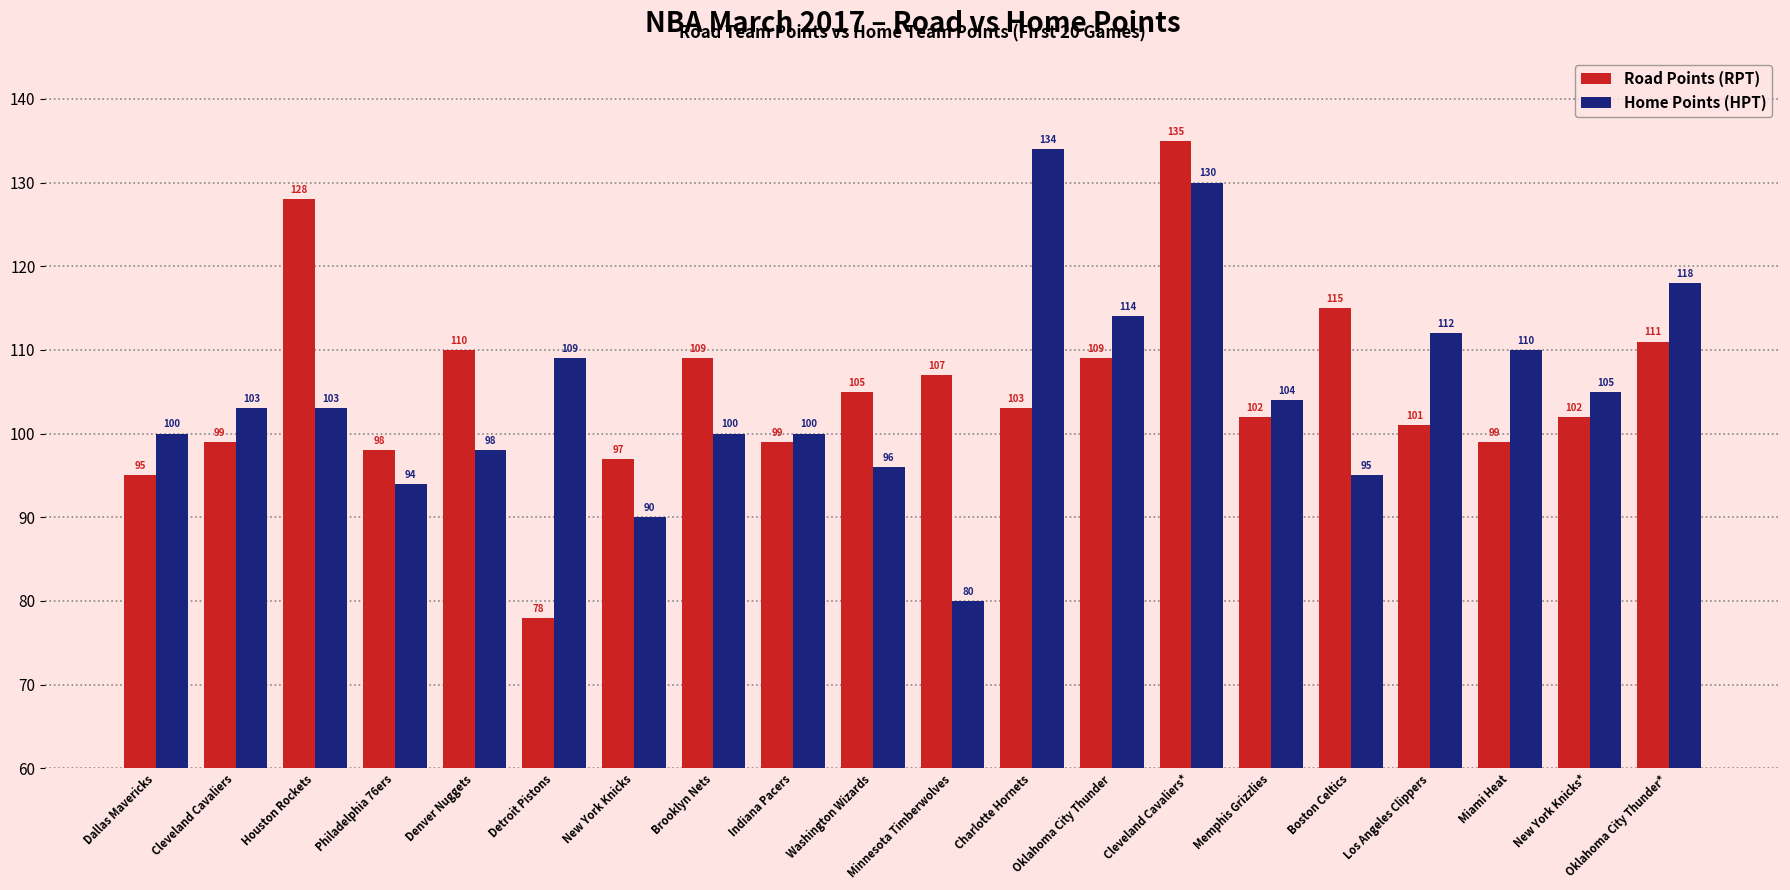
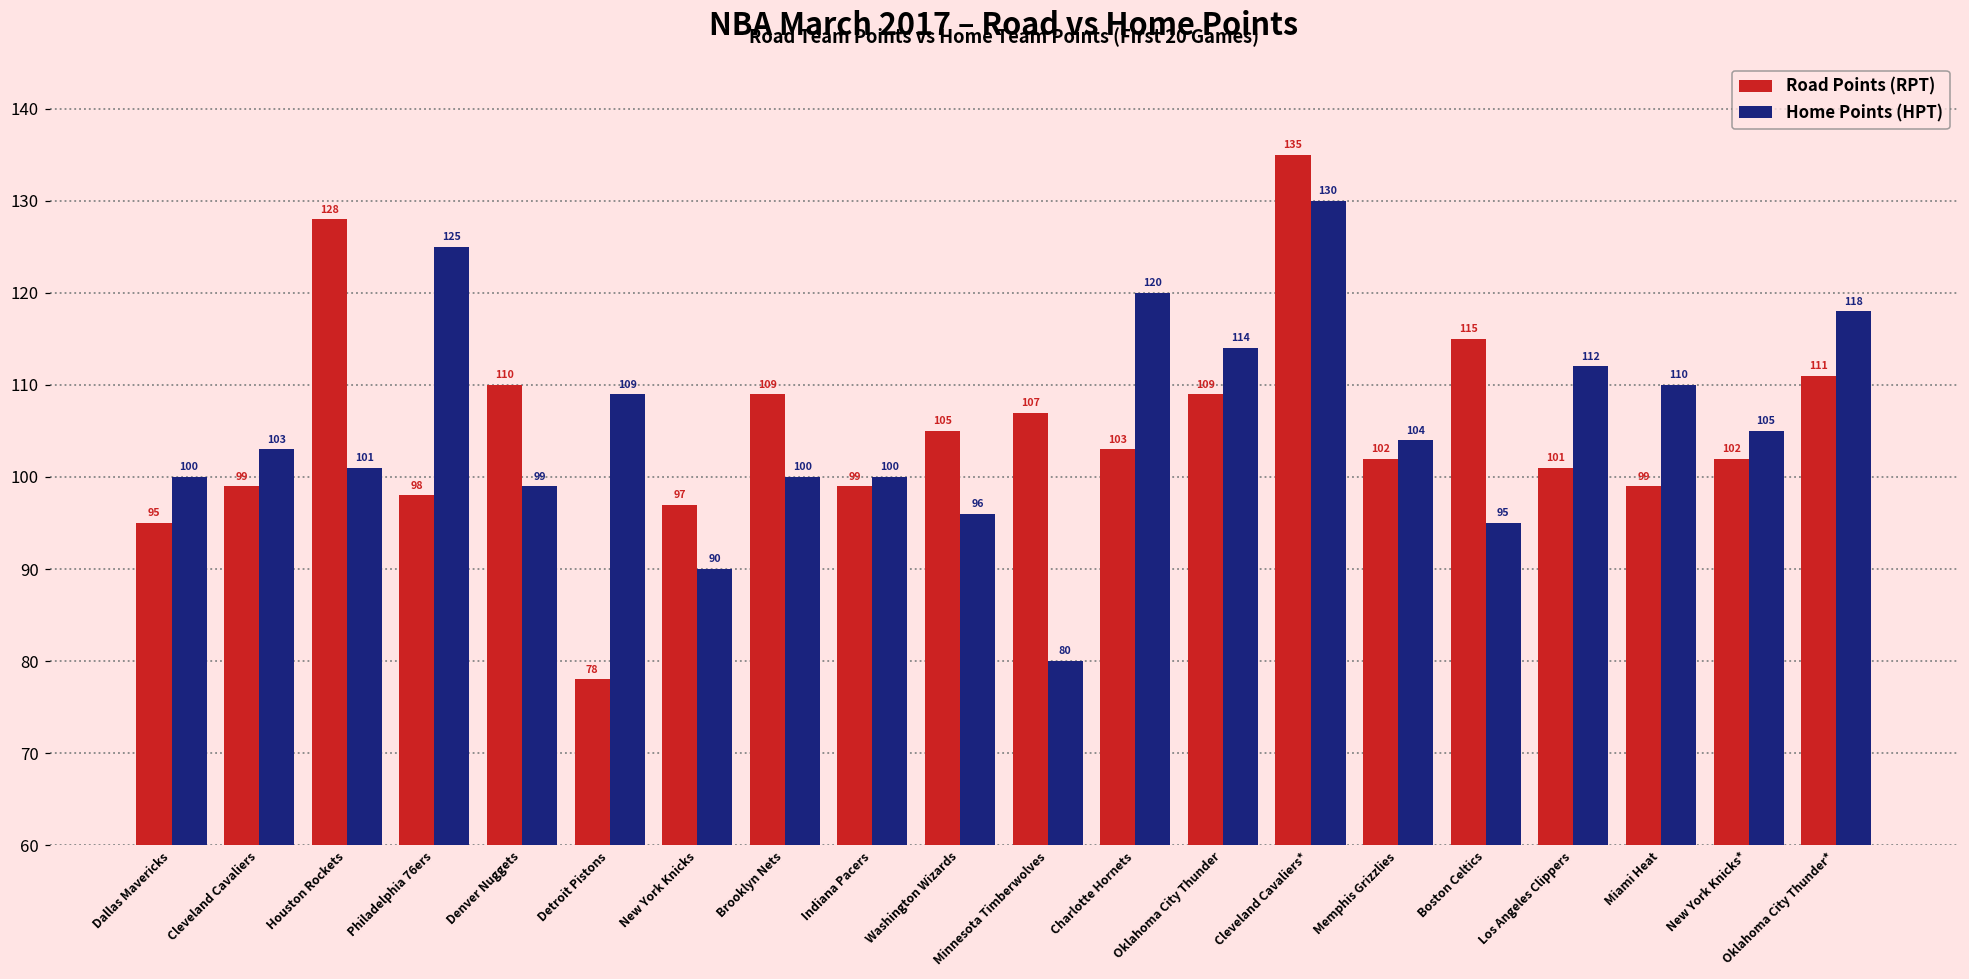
Home Points (HPT), Houston Rockets: 103 -> 101
Home Points (HPT), Philadelphia 76ers: 94 -> 125
Home Points (HPT), Denver Nuggets: 98 -> 99
Home Points (HPT), Charlotte Hornets: 134 -> 120
